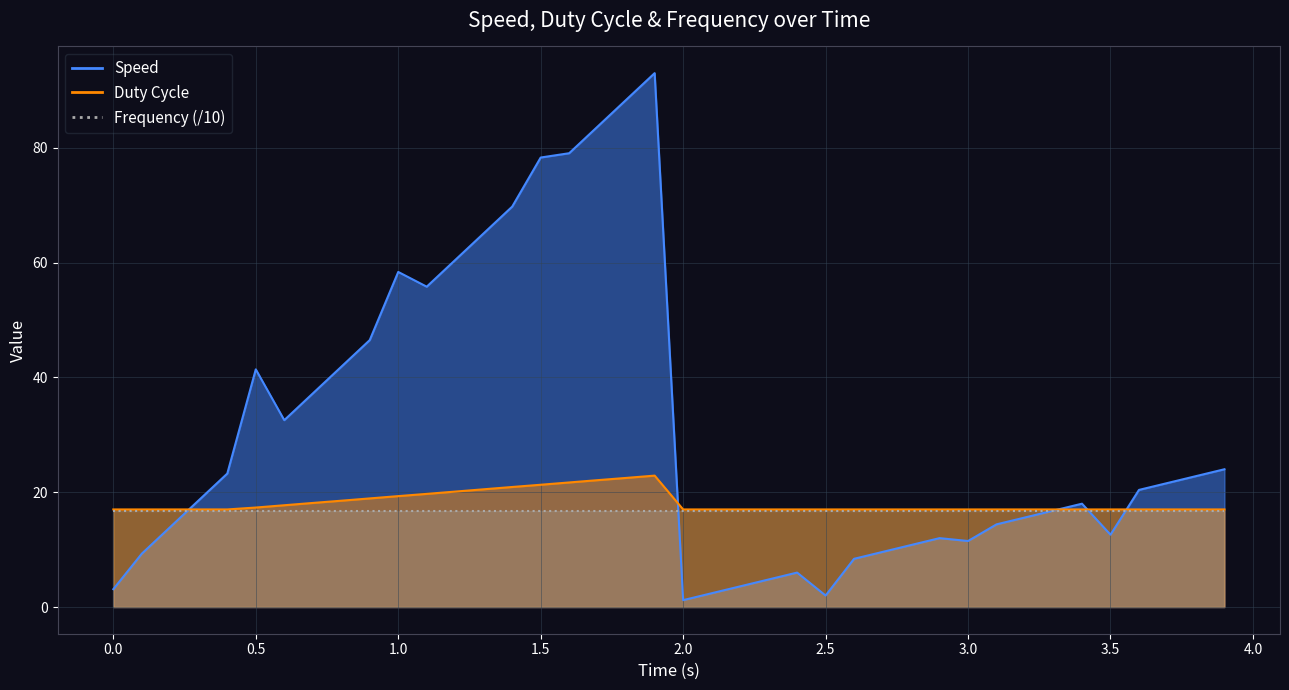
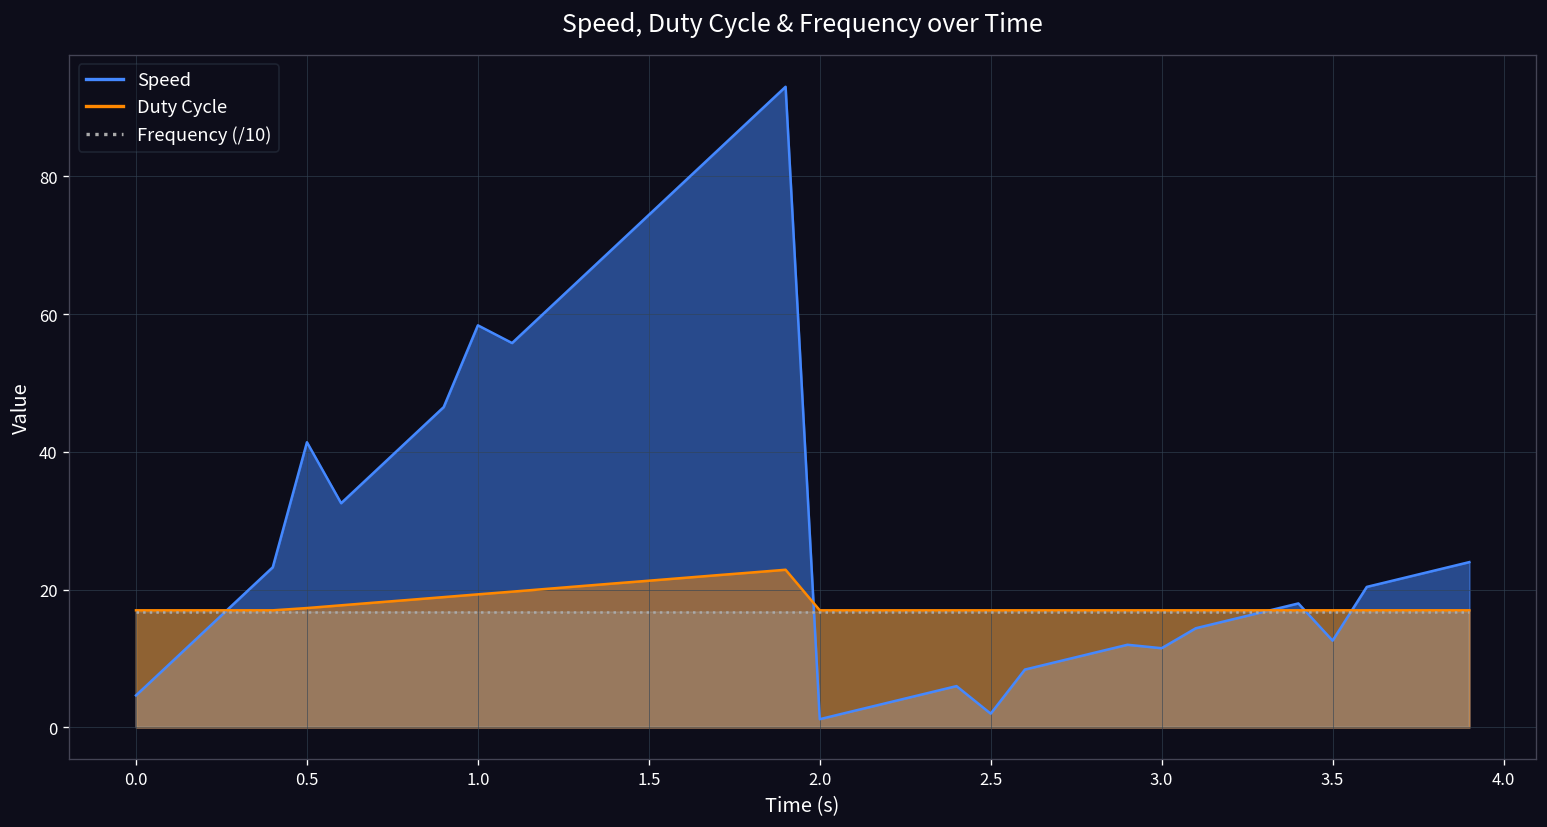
Speed, 0.0: 3 -> 5
Speed, 1.5: 78 -> 74
